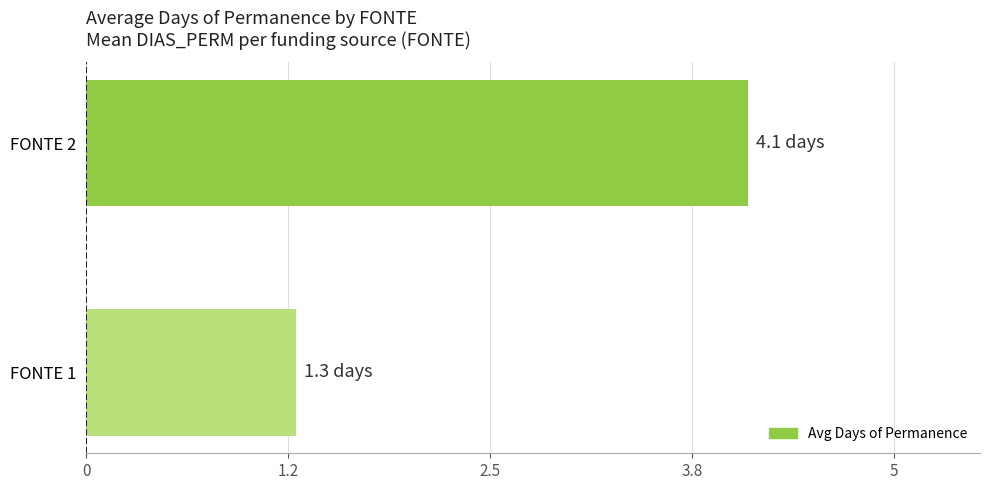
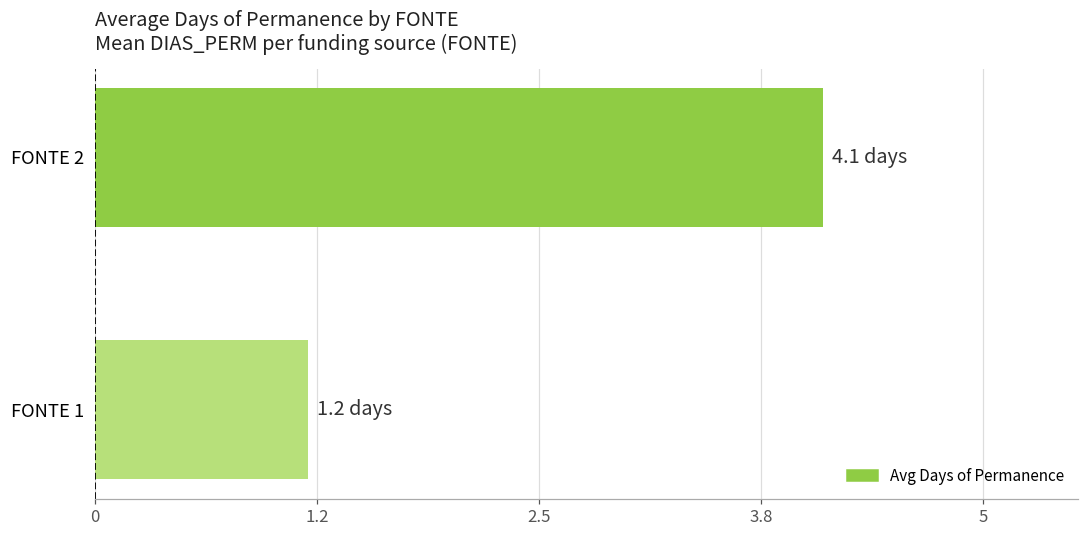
FONTE 1: 1.3 -> 1.2
